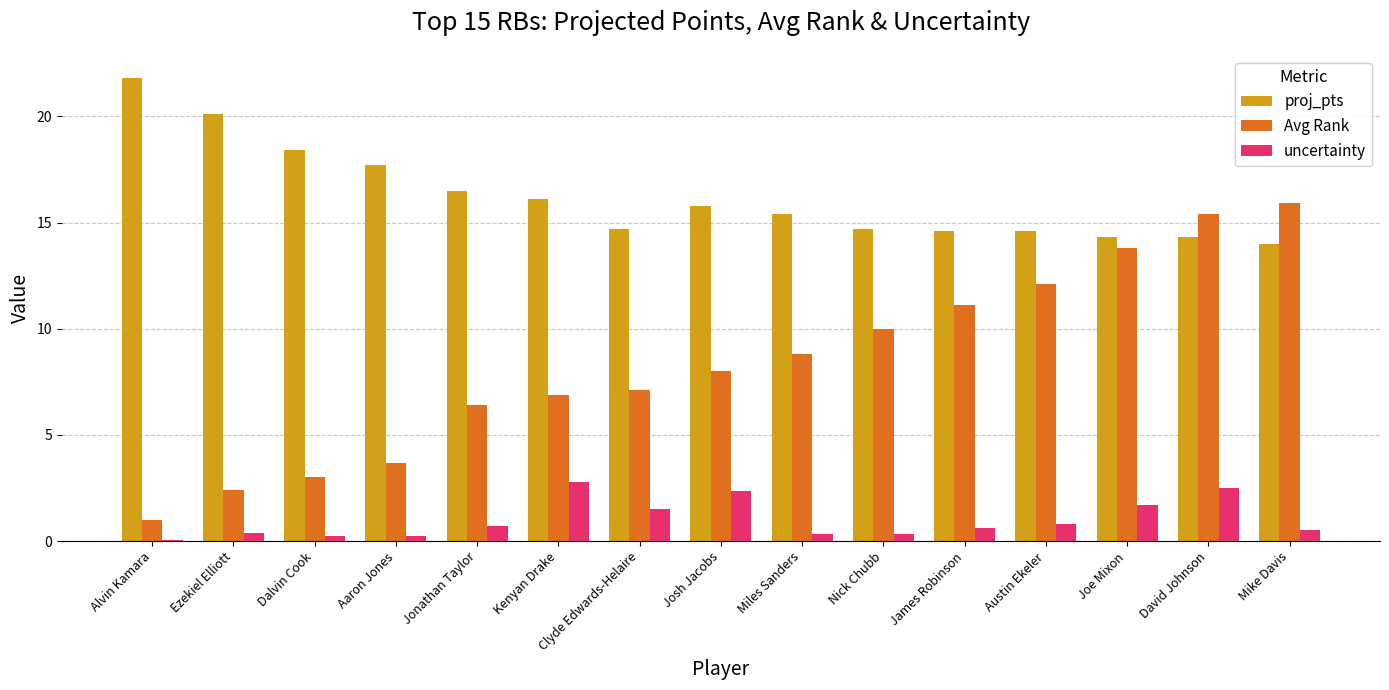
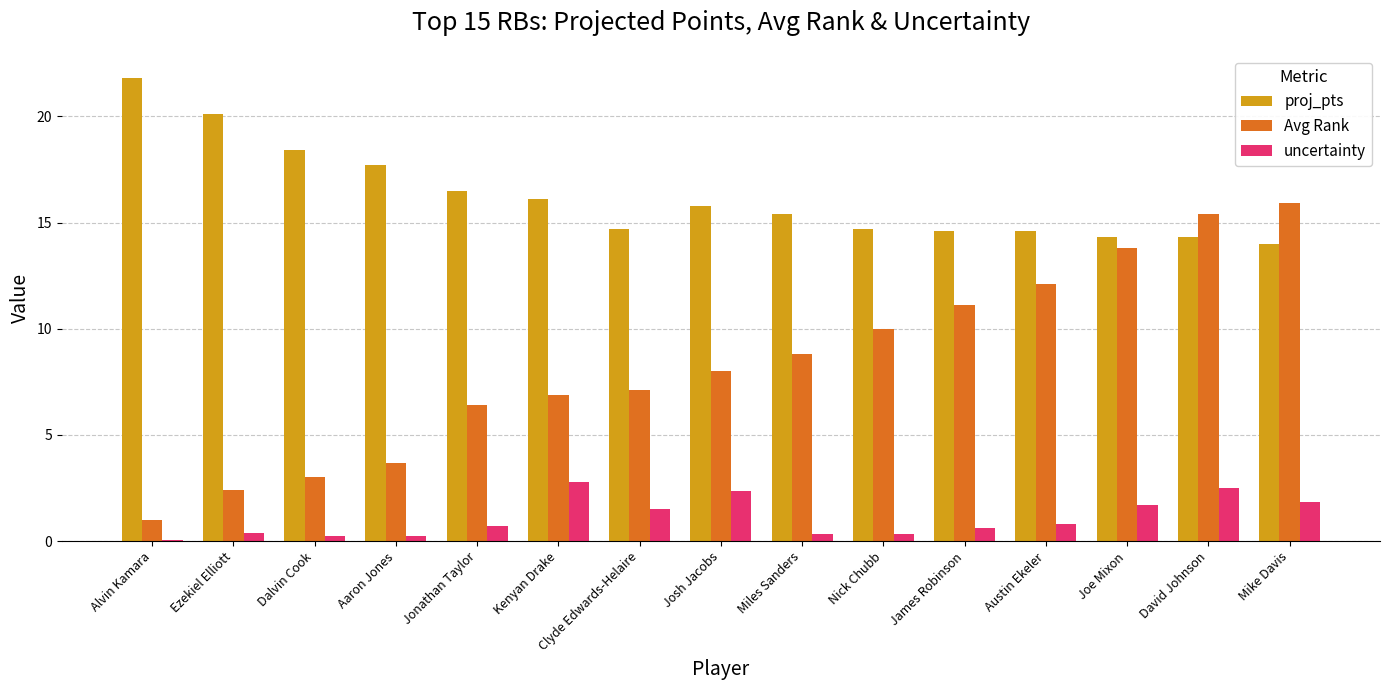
uncertainty, Mike Davis: 0.5 -> 1.8
